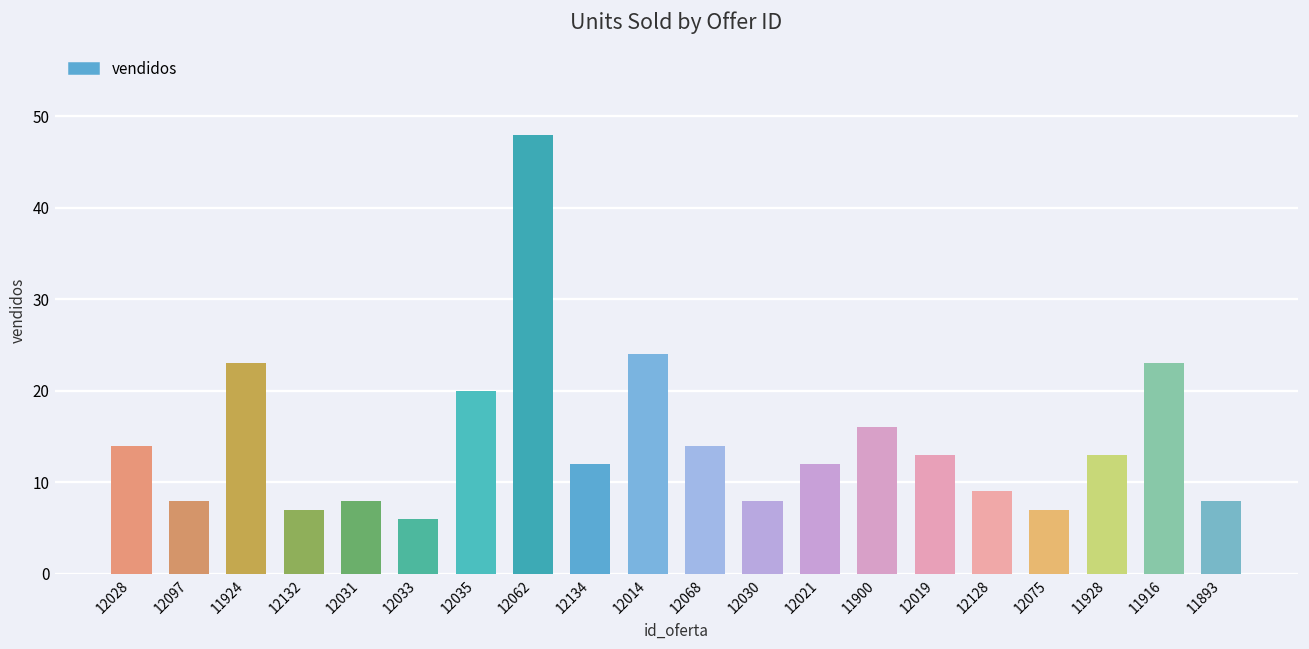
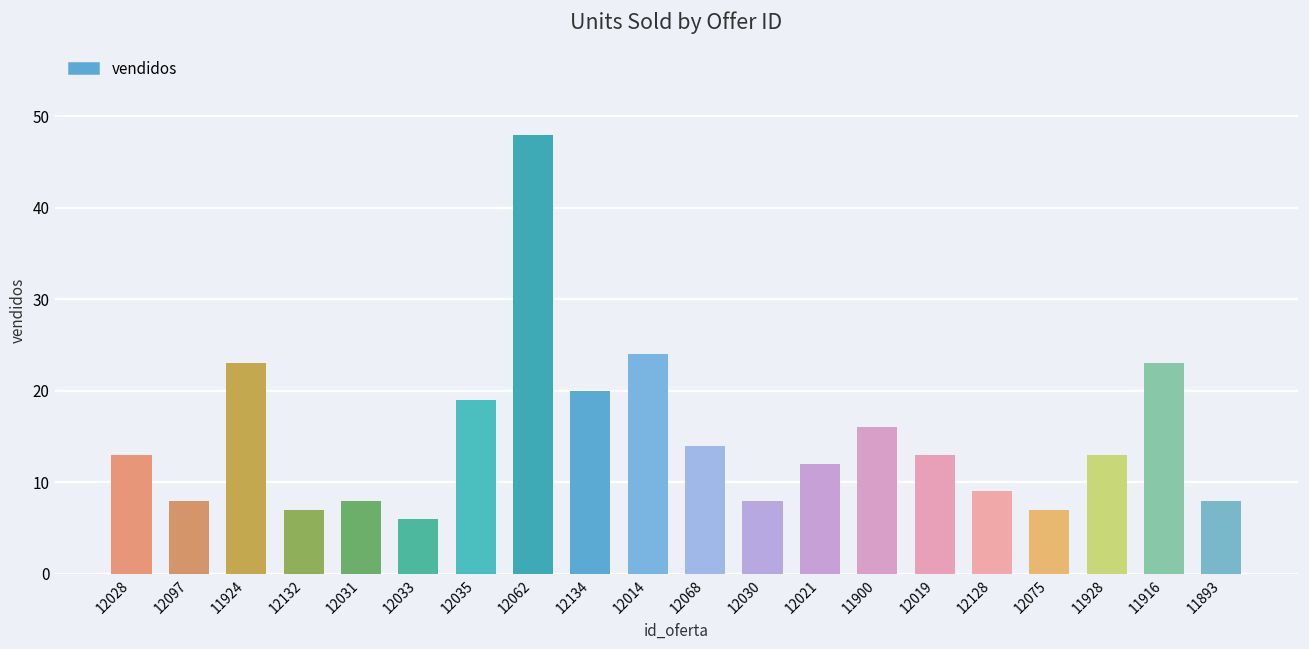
12028: 14 -> 13
12035: 20 -> 19
12134: 12 -> 20
